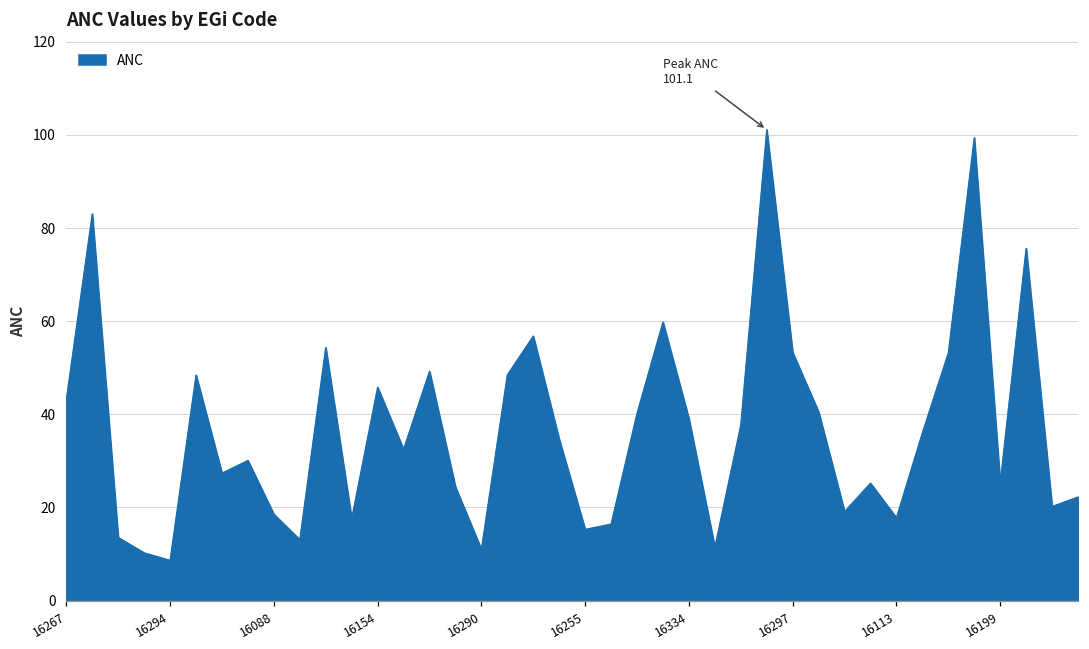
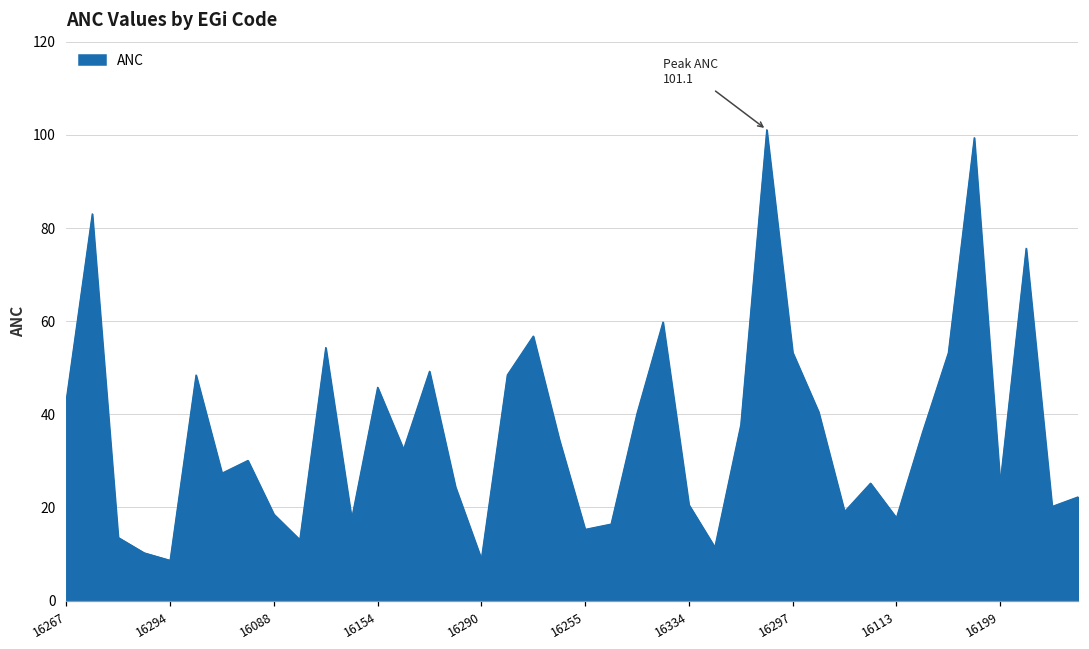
16290: 11 -> 9
16334: 39 -> 21
